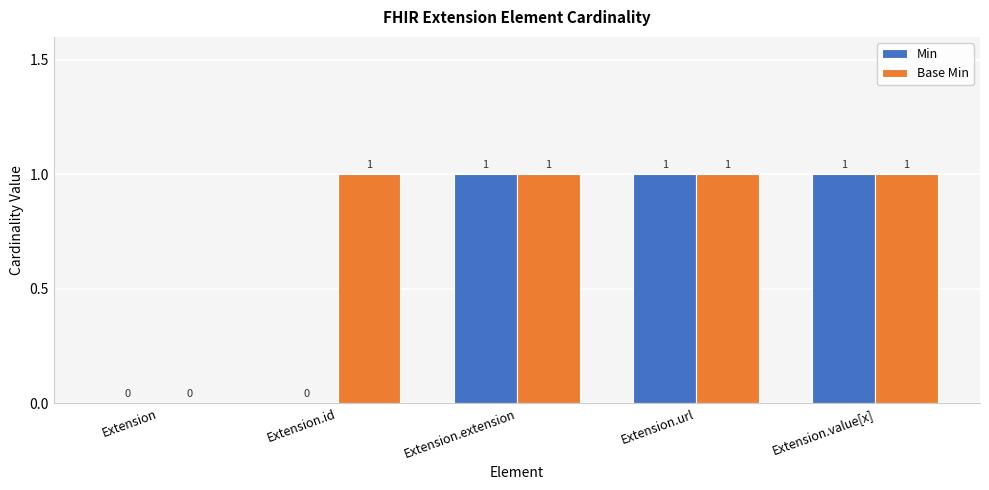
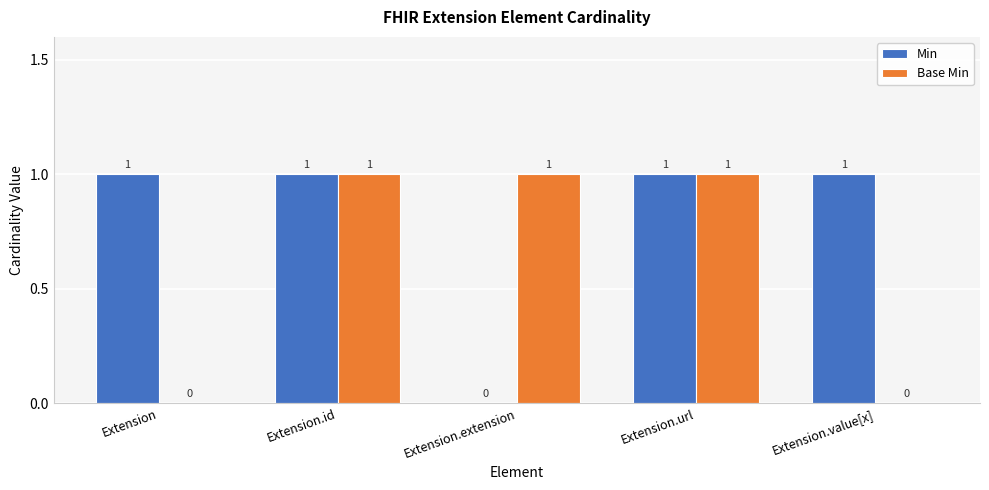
Min, Extension: 0 -> 1
Min, Extension.id: 0 -> 1
Min, Extension.extension: 1 -> 0
Base Min, Extension.value[x]: 1 -> 0
